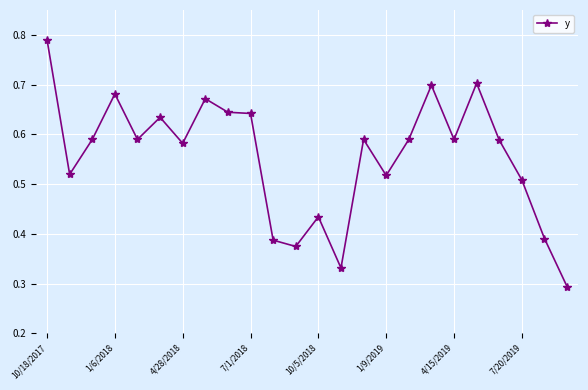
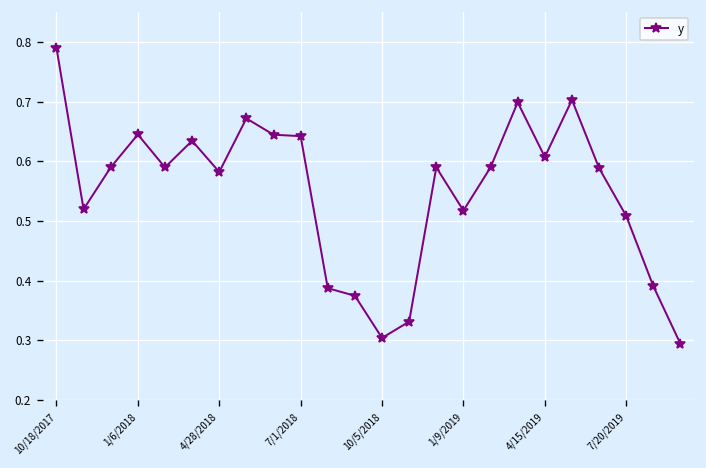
1/6/2018: 0.68 -> 0.64
10/5/2018: 0.43 -> 0.30
4/15/2019: 0.59 -> 0.61
